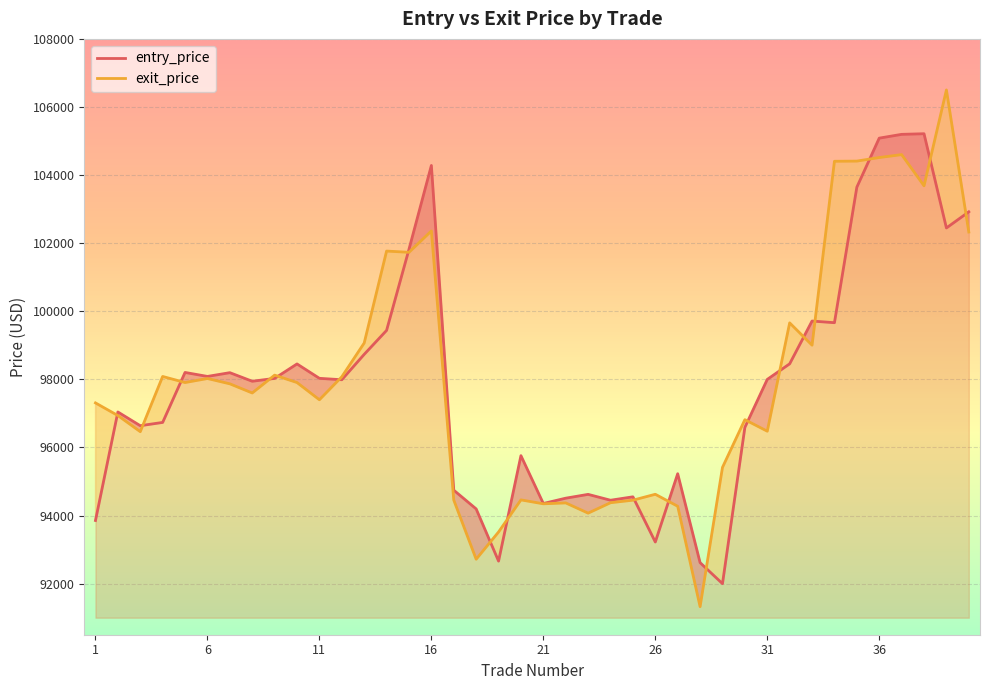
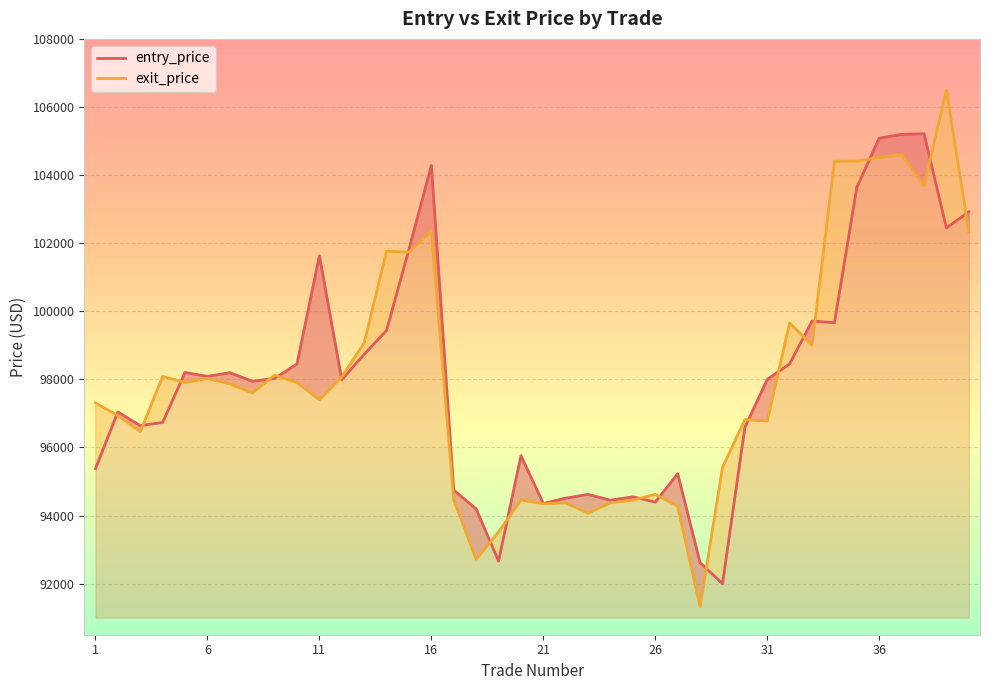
entry_price, 1: 93900 -> 95400
entry_price, 11: 98000 -> 101600
entry_price, 26: 93200 -> 94400
exit_price, 31: 96500 -> 96800
